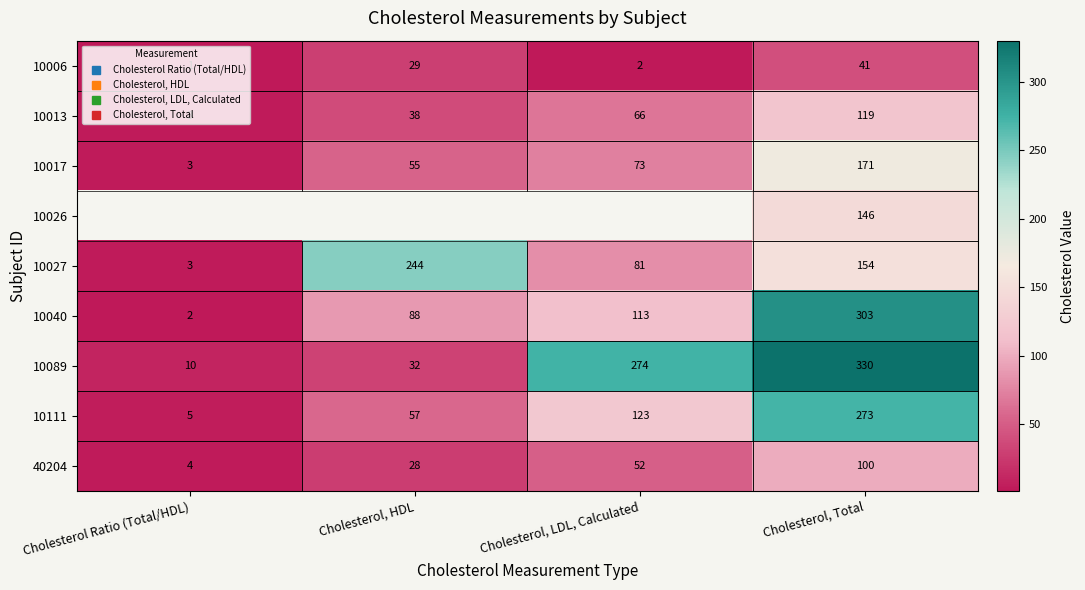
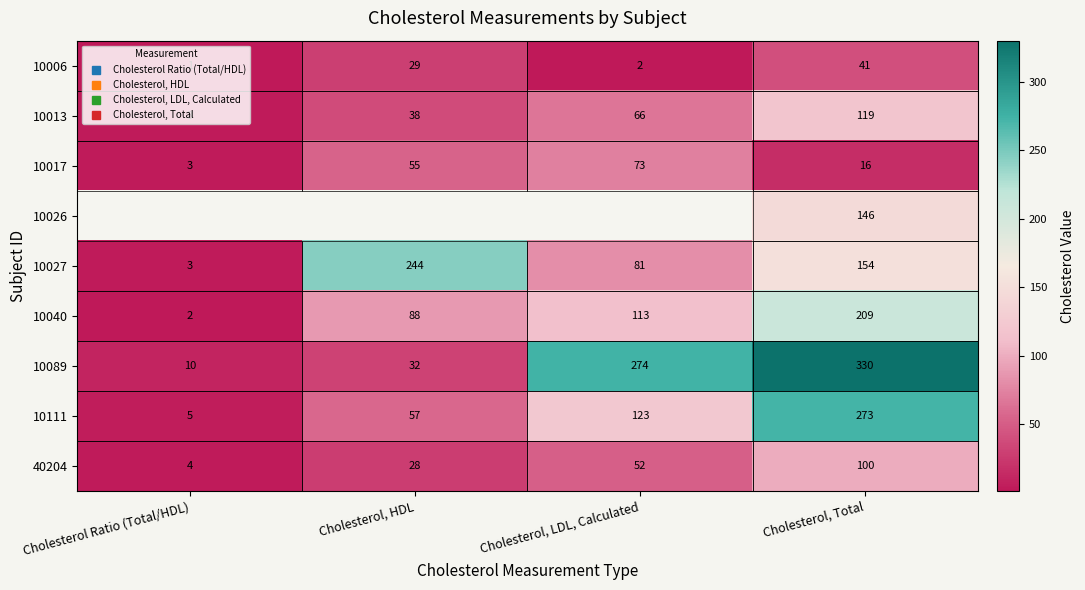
10017, Cholesterol, Total: 171 -> 16
10040, Cholesterol, Total: 303 -> 209
